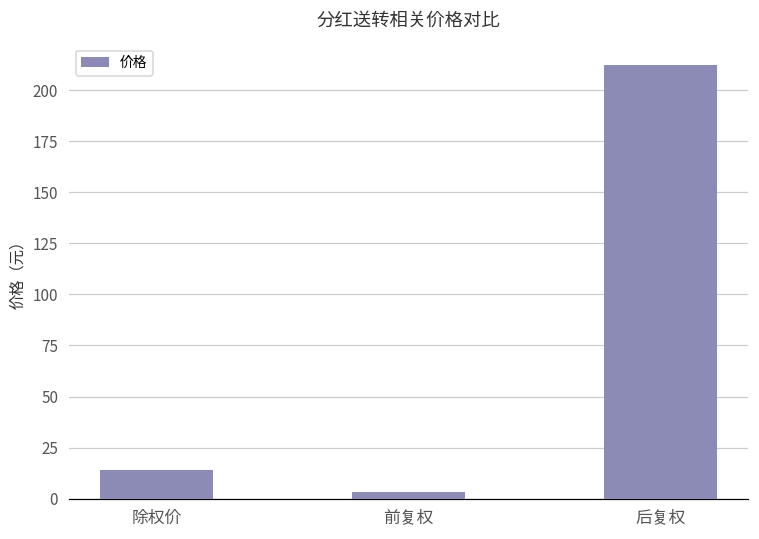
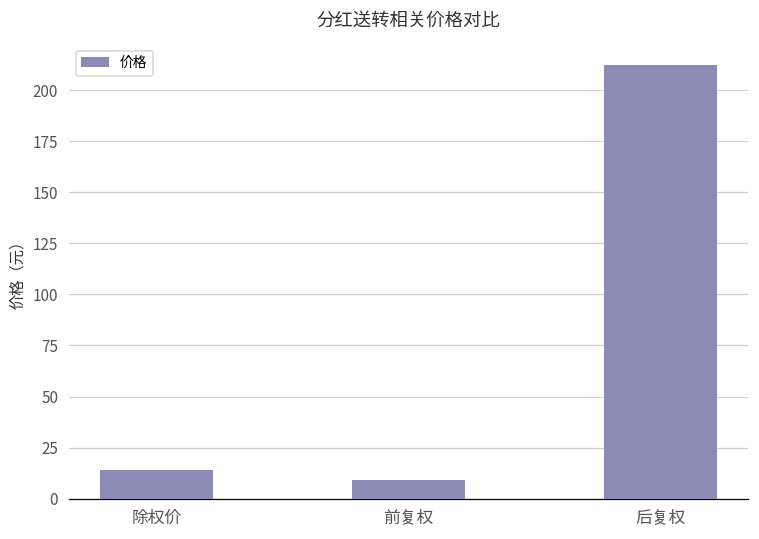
前复权: 3 -> 9
